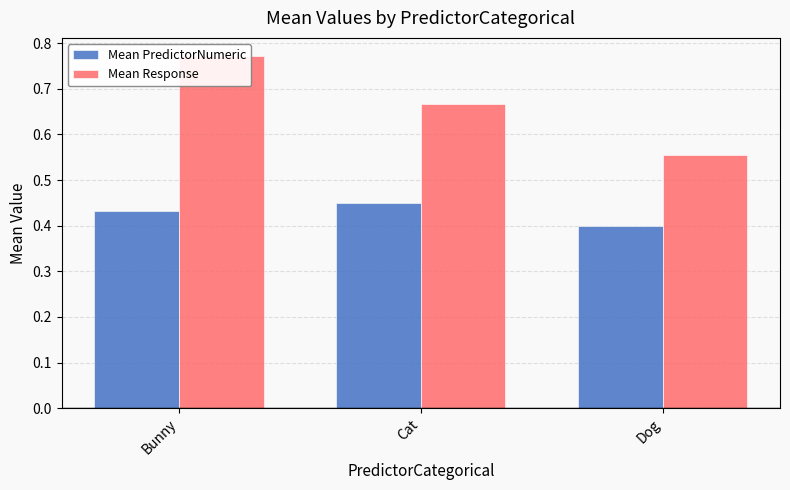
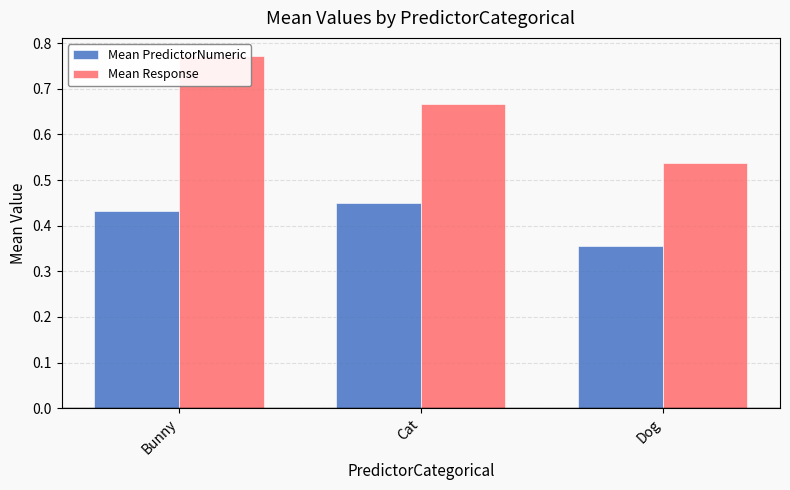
Mean PredictorNumeric, Dog: 0.40 -> 0.36
Mean Response, Dog: 0.56 -> 0.54
